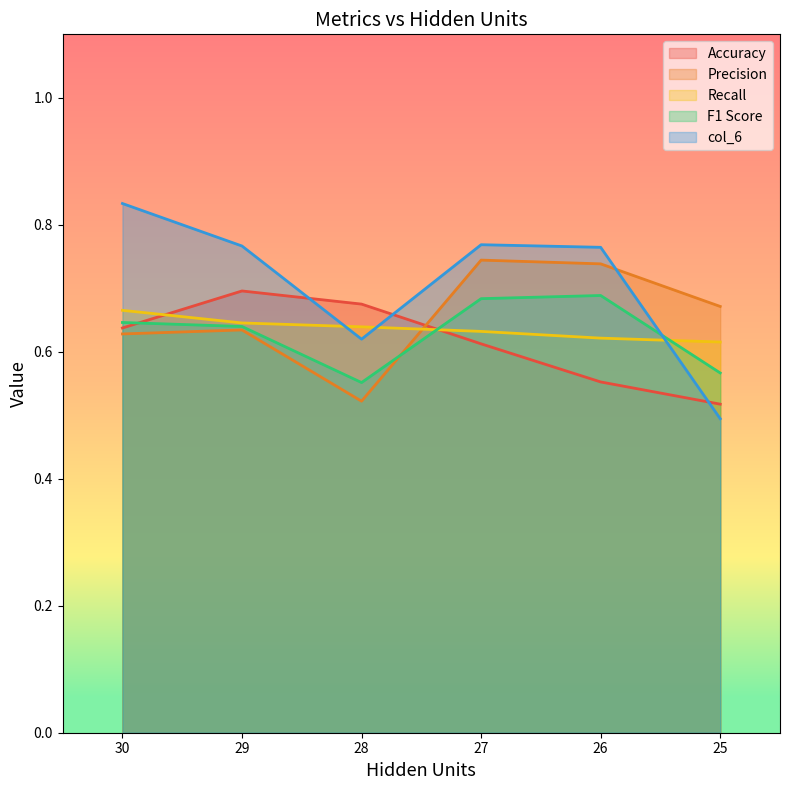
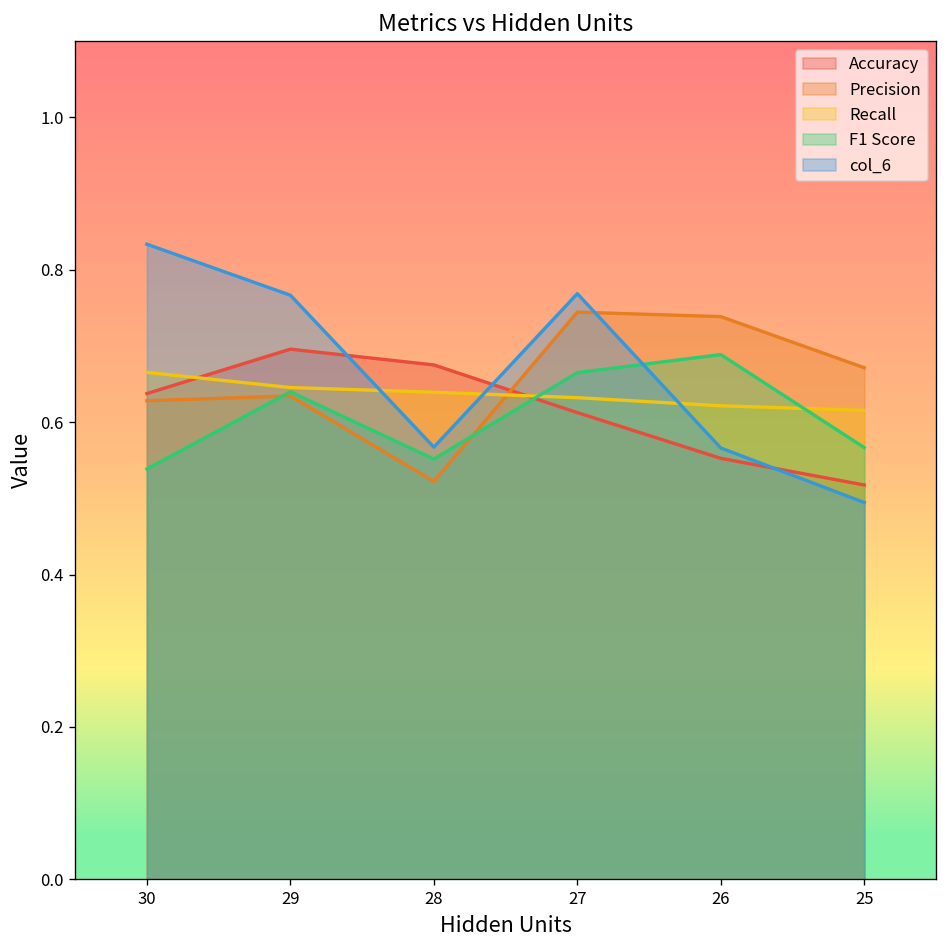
F1 Score, 30: 0.65 -> 0.54
col_6, 28: 0.62 -> 0.57
F1 Score, 27: 0.68 -> 0.67
col_6, 26: 0.76 -> 0.57
